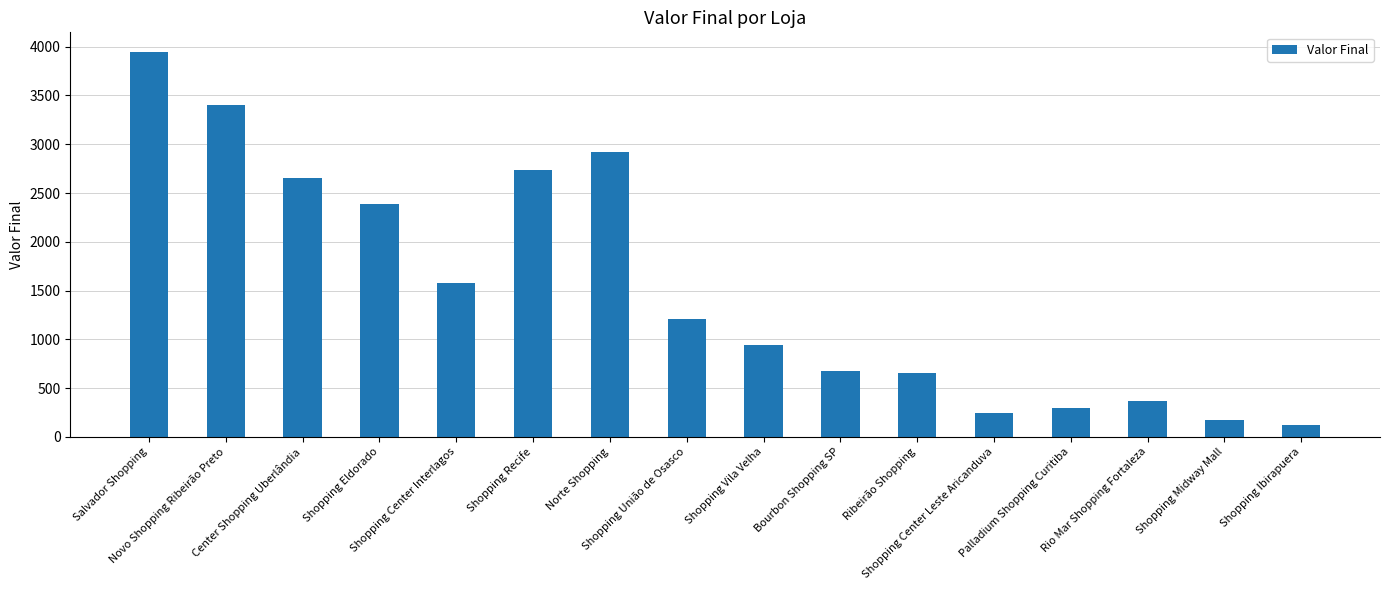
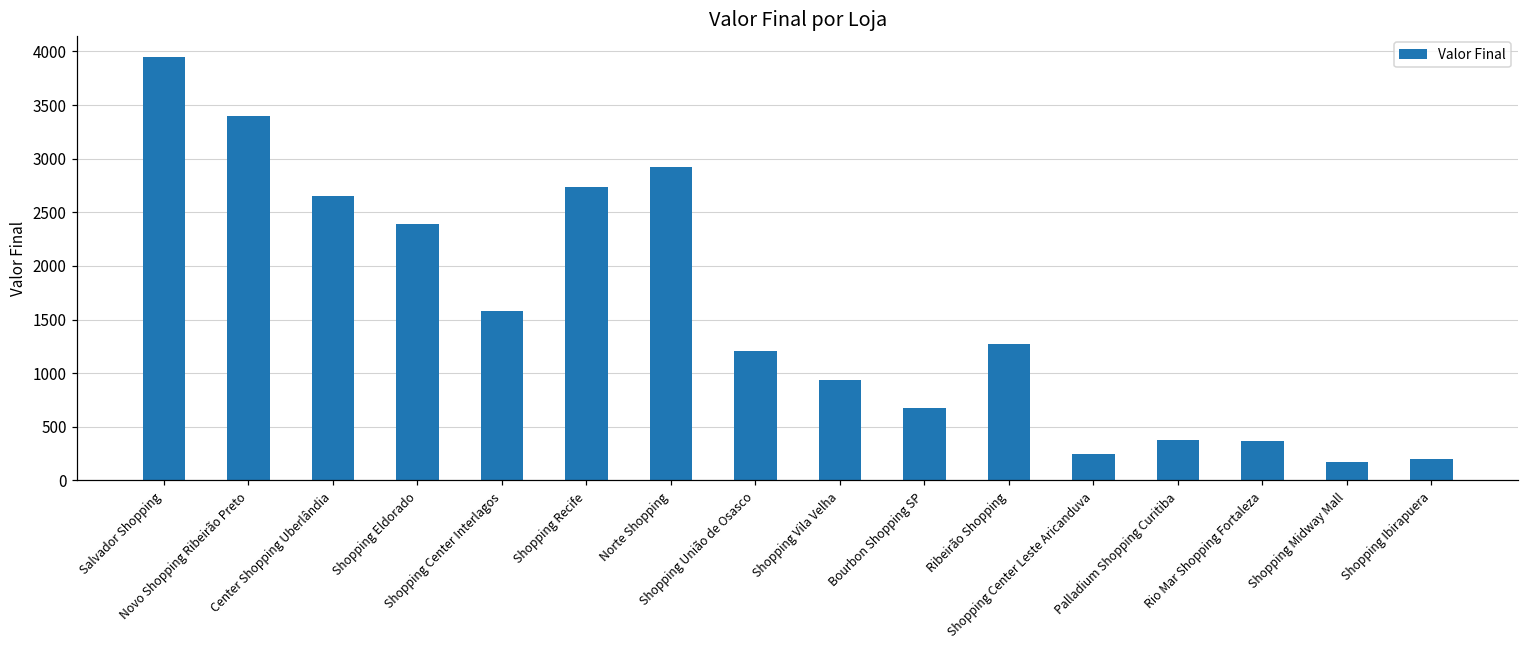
Ribeirão Shopping: 700 -> 1300
Palladium Shopping Curitiba: 300 -> 400
Shopping Ibirapuera: 100 -> 200
